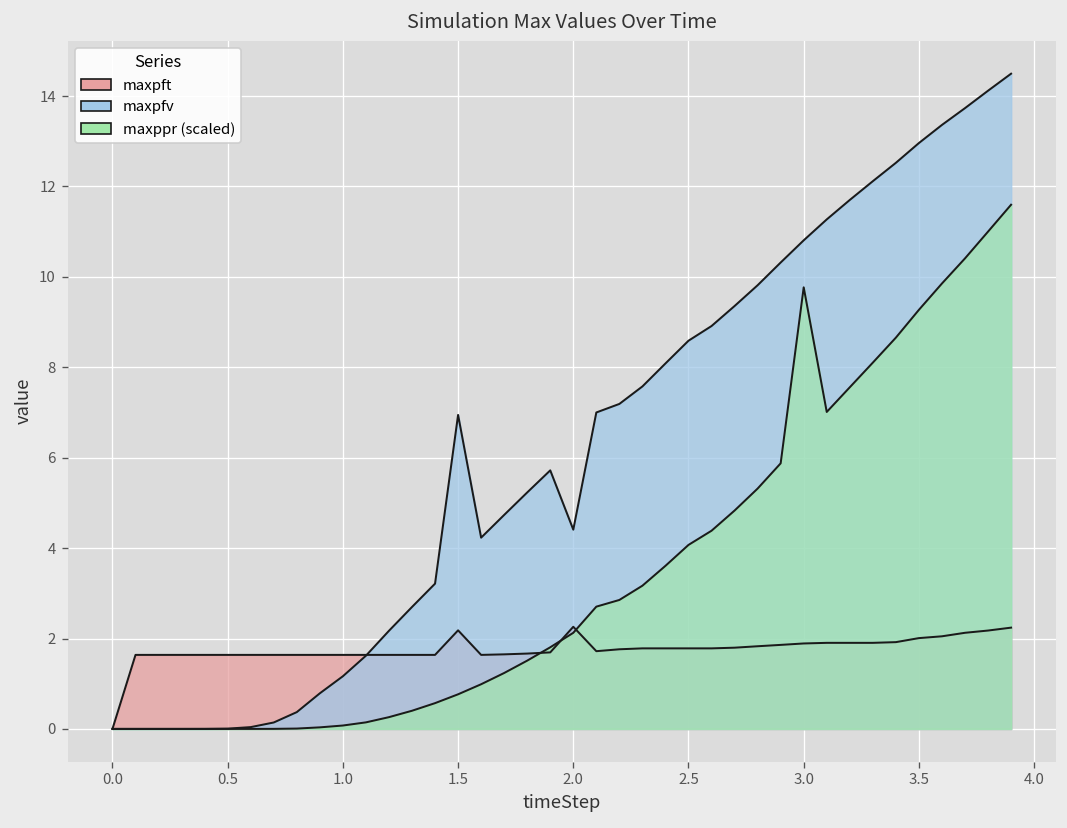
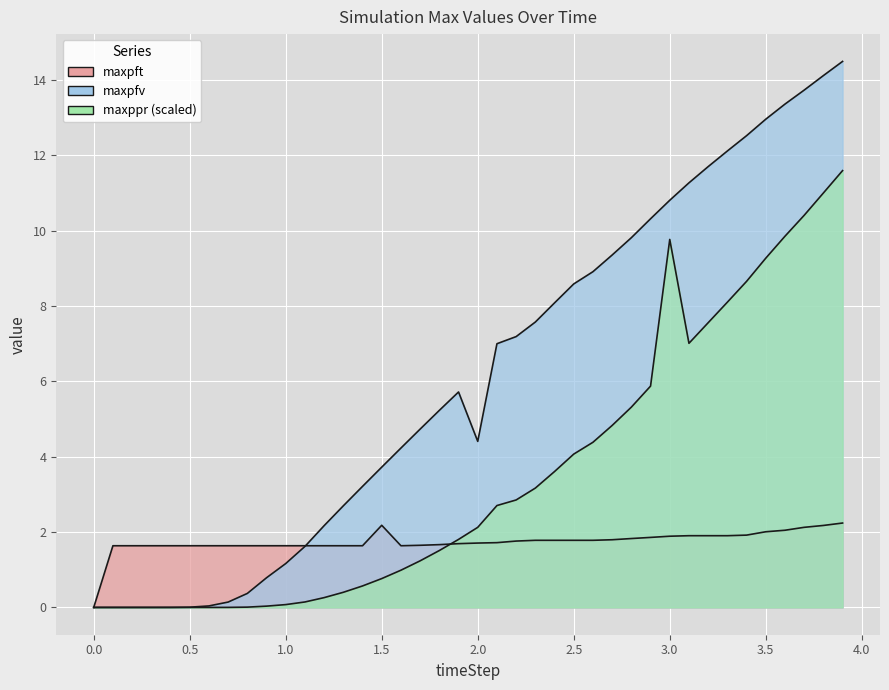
maxpfv, 1.5: 6.9 -> 3.7
maxpft, 2.0: 2.3 -> 1.7
